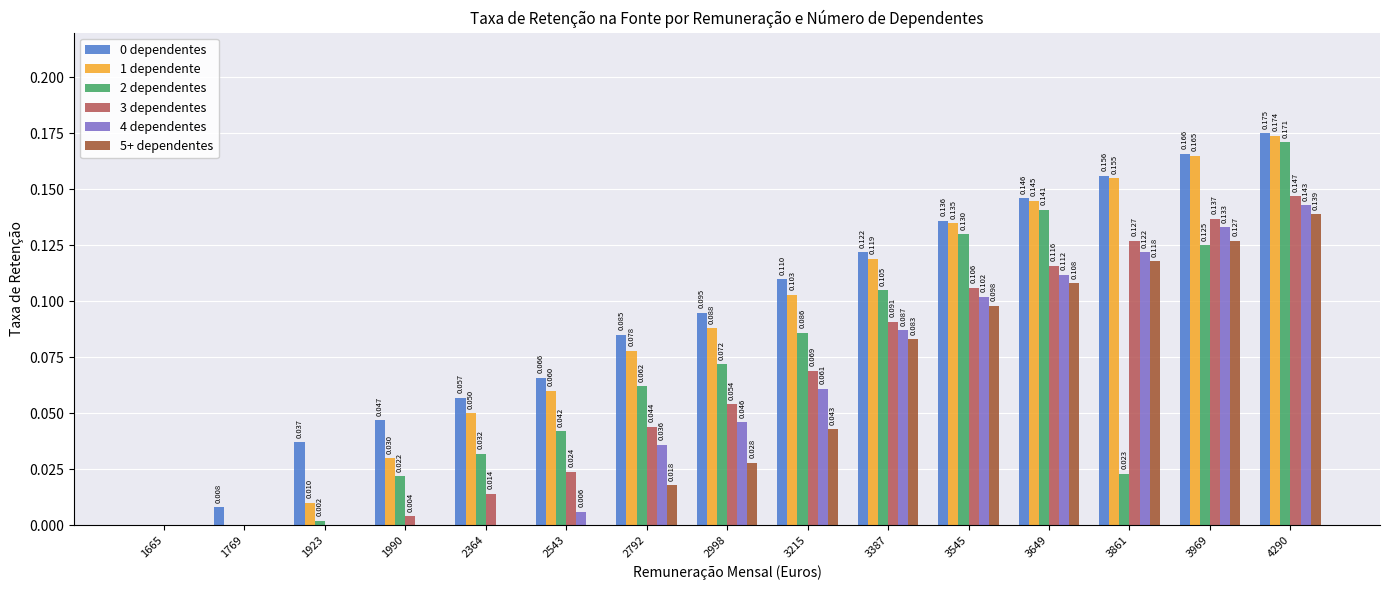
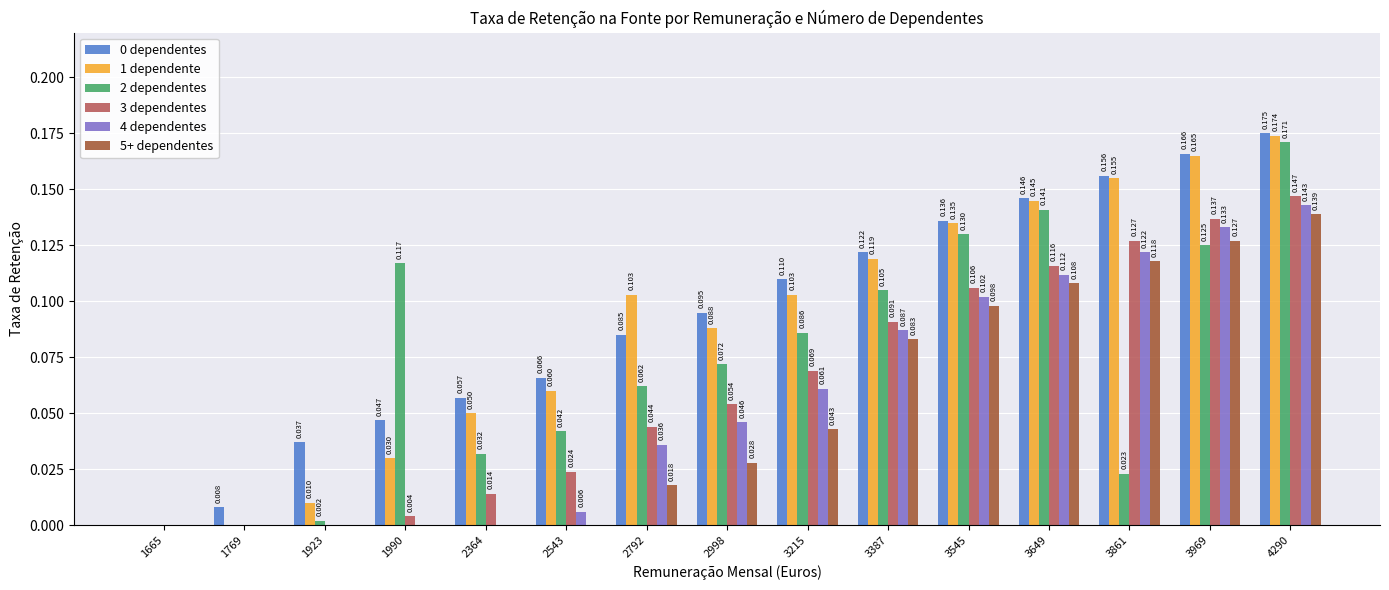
2 dependentes, 1990: 0.022 -> 0.117
1 dependente, 2792: 0.078 -> 0.103
